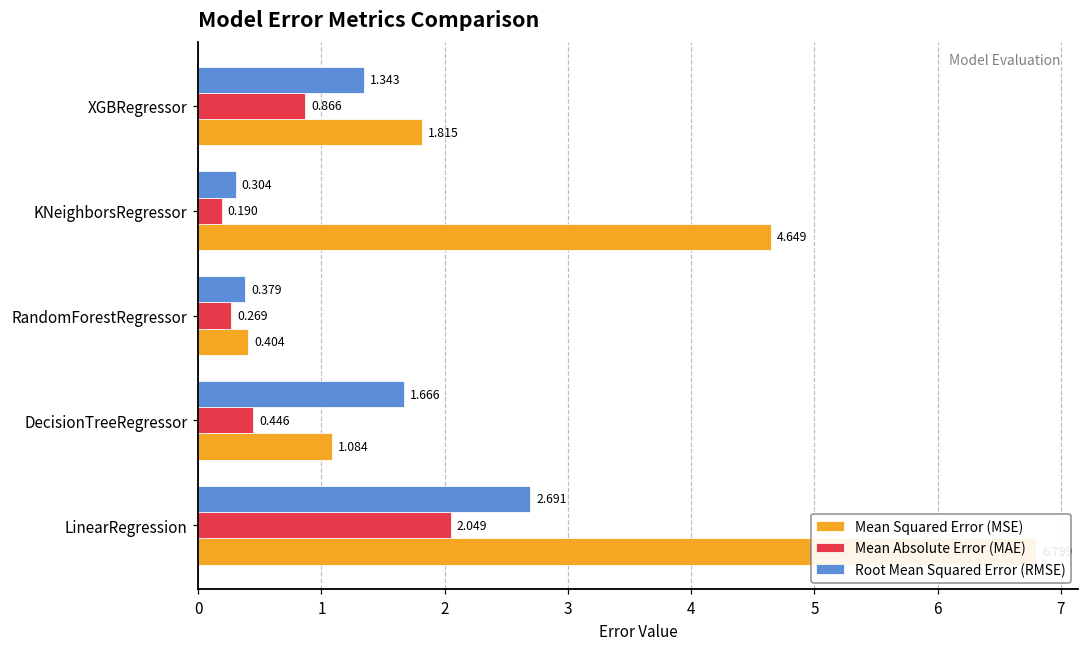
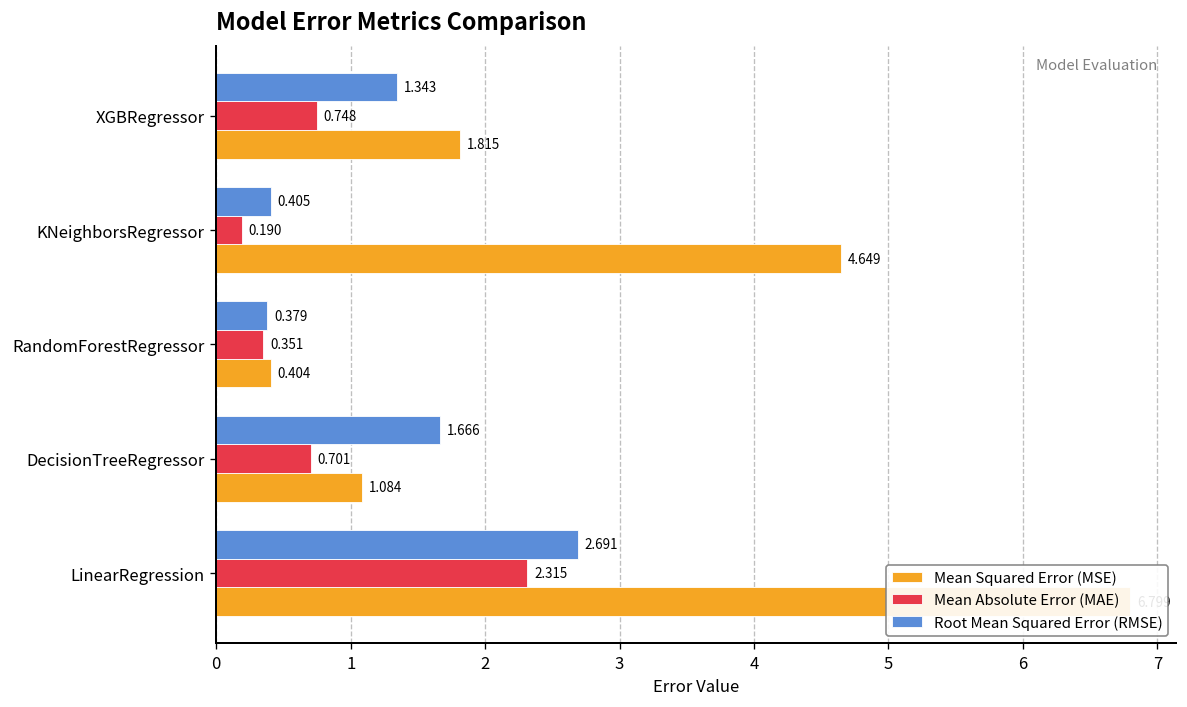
Mean Absolute Error (MAE), XGBRegressor: 0.866 -> 0.748
Root Mean Squared Error (RMSE), KNeighborsRegressor: 0.304 -> 0.405
Mean Absolute Error (MAE), RandomForestRegressor: 0.269 -> 0.351
Mean Absolute Error (MAE), DecisionTreeRegressor: 0.446 -> 0.701
Mean Absolute Error (MAE), LinearRegression: 2.049 -> 2.315
